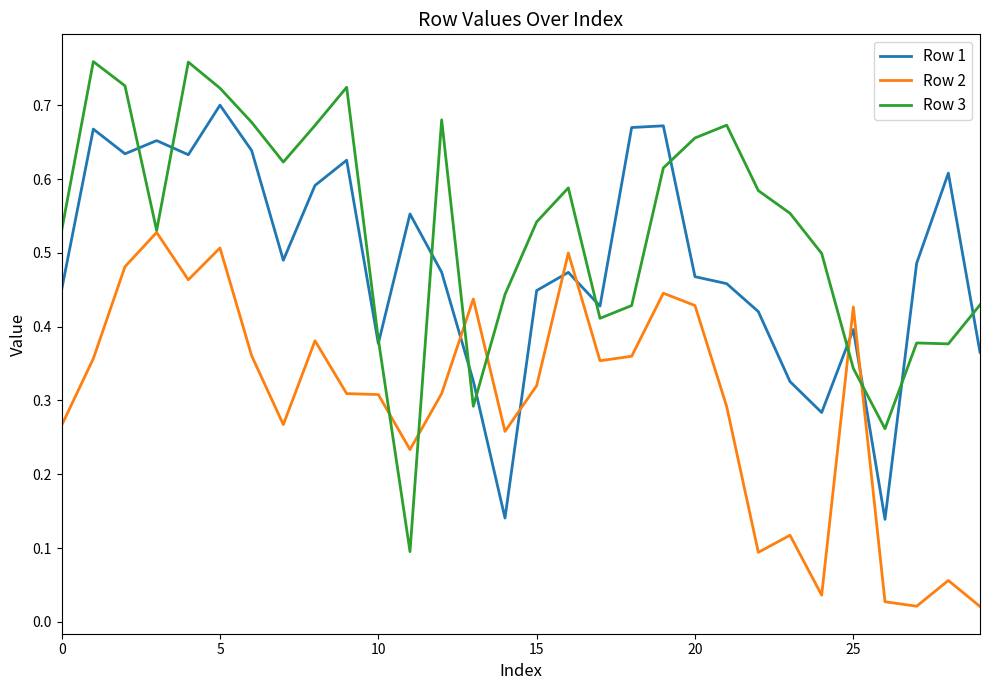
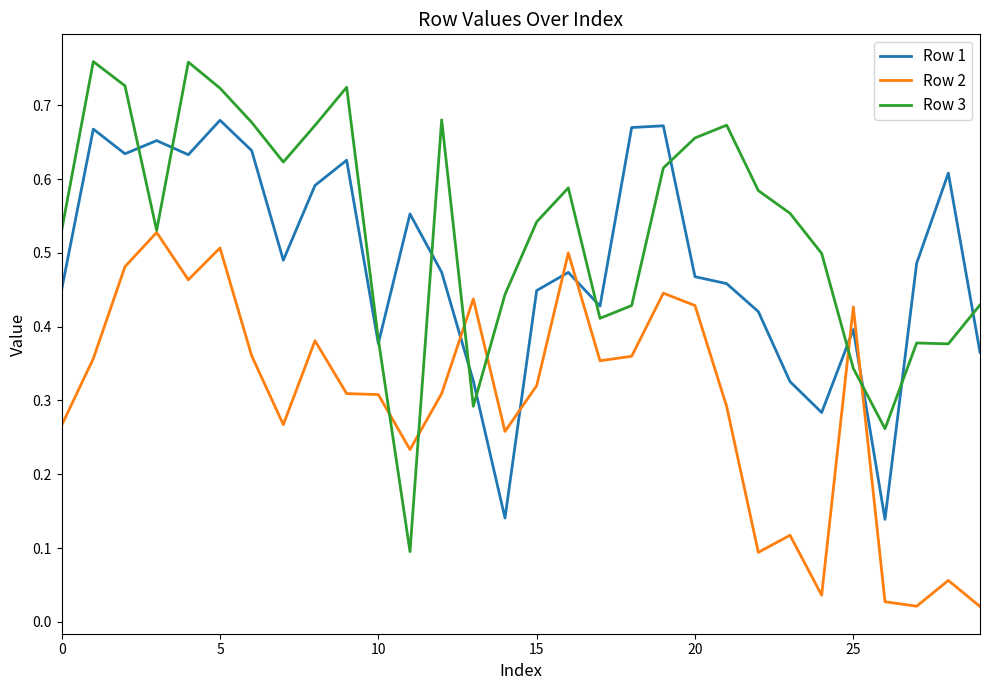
Row 1, 5: 0.70 -> 0.68
